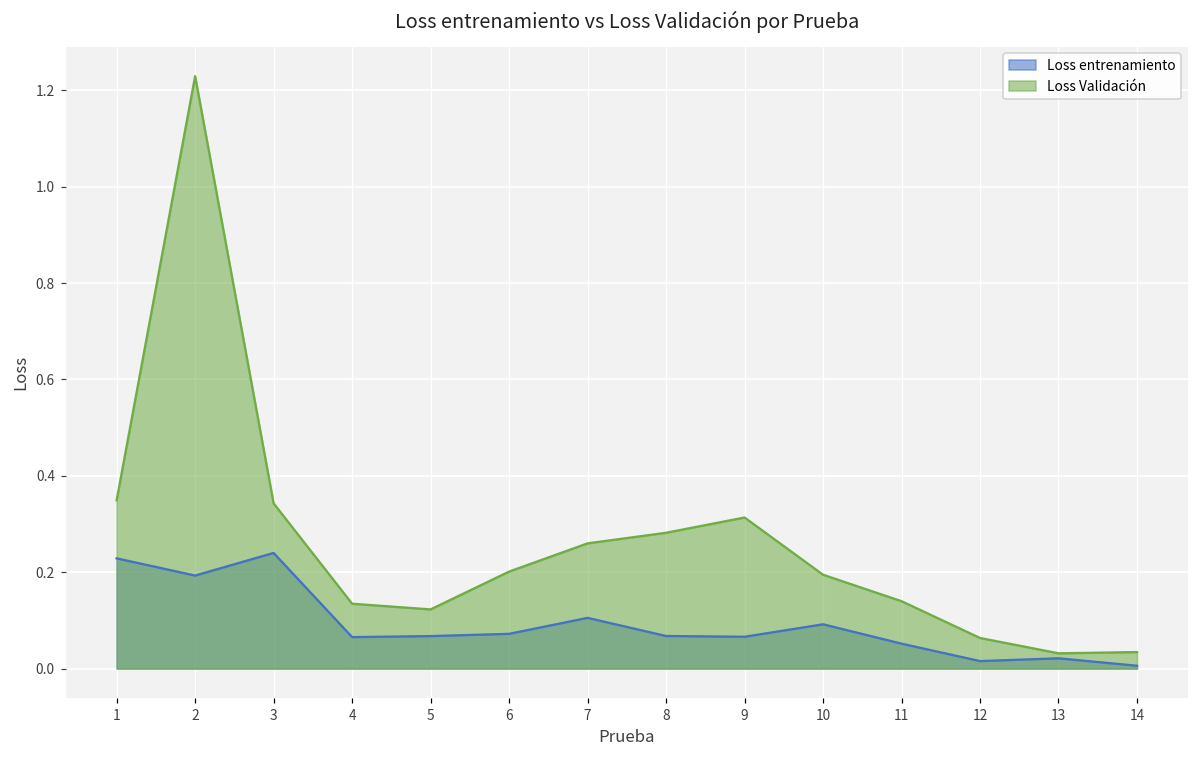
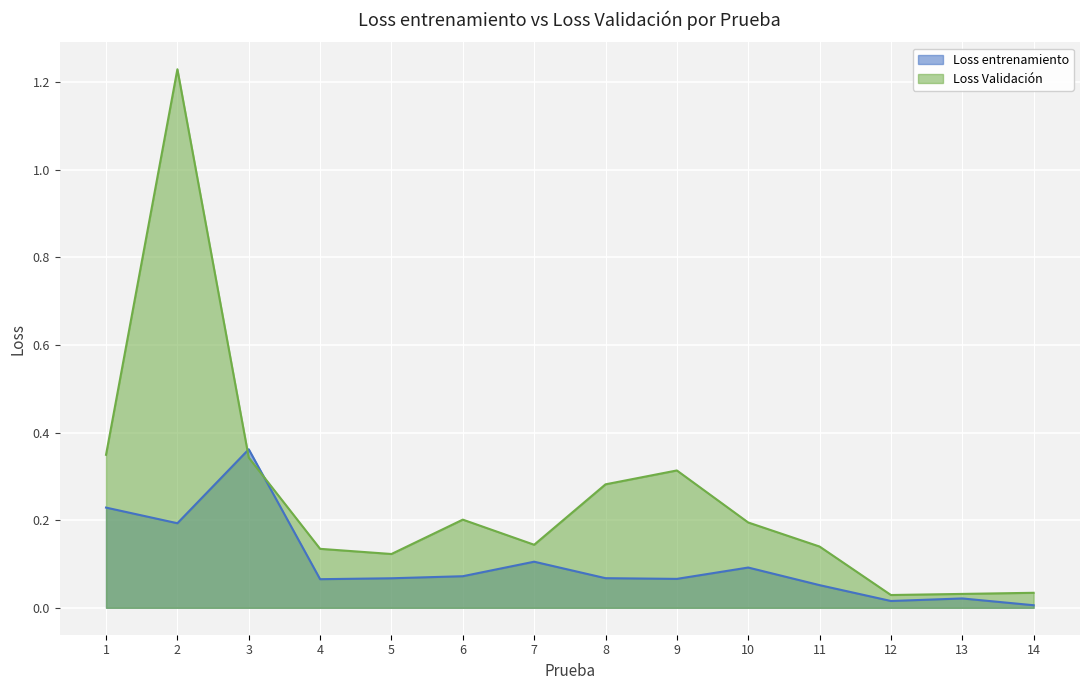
Loss entrenamiento, 3: 0.24 -> 0.36
Loss Validación, 7: 0.26 -> 0.14
Loss Validación, 12: 0.06 -> 0.03
